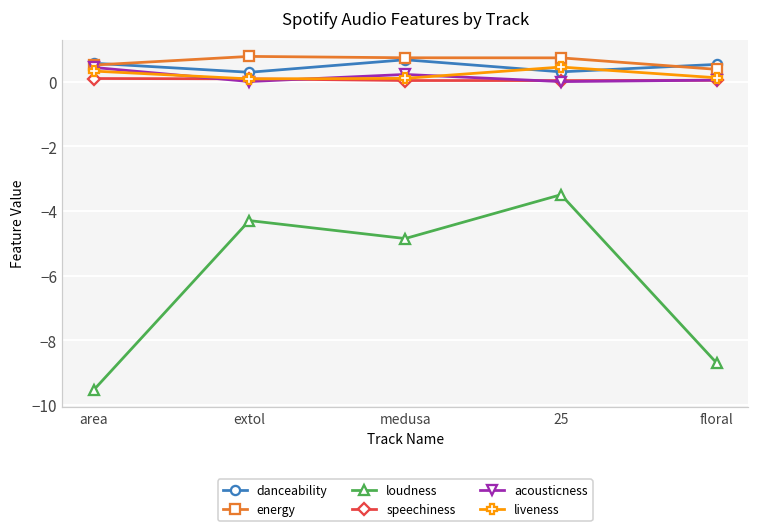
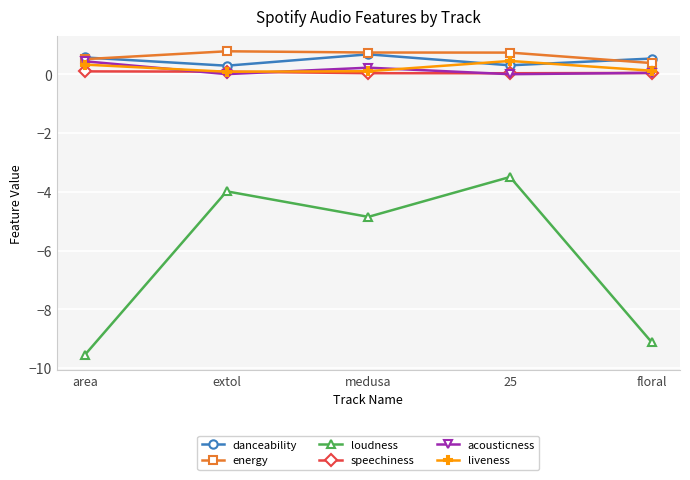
loudness, extol: -4.3 -> -4.0
loudness, floral: -8.7 -> -9.1
